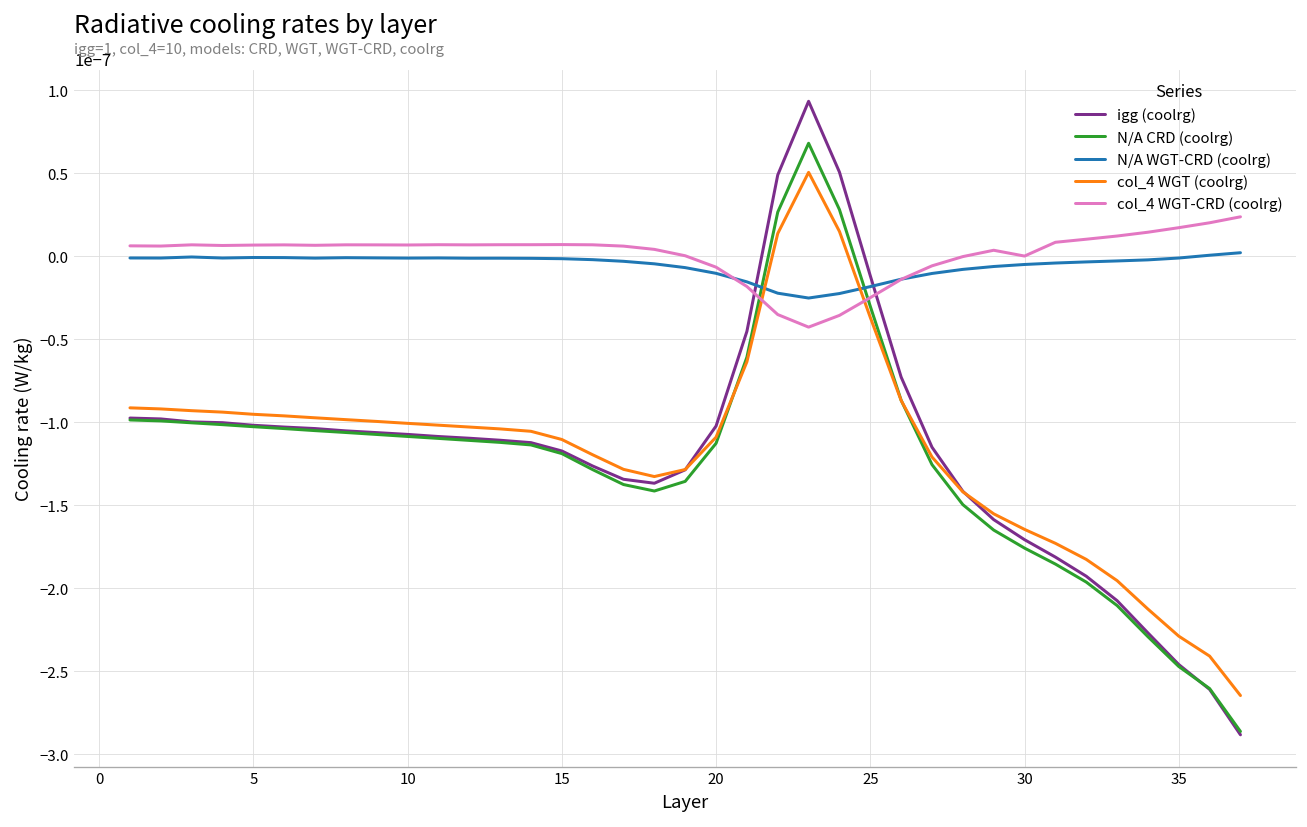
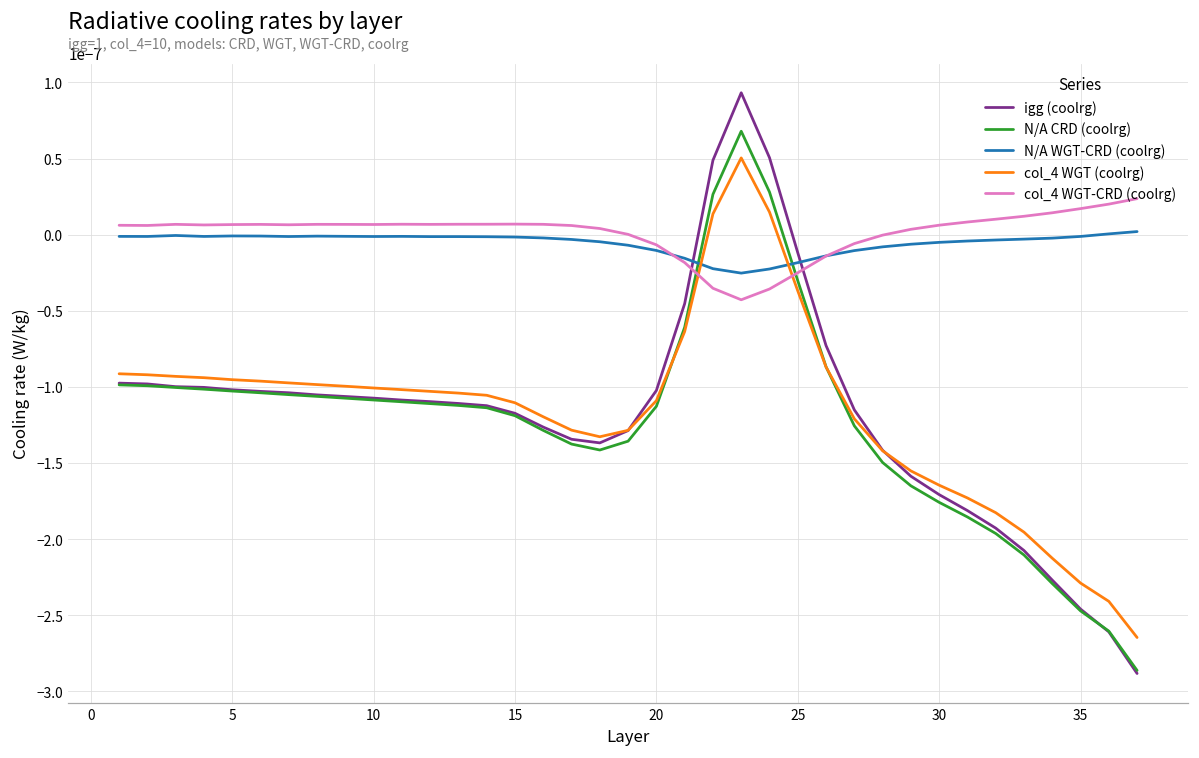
col_4 WGT-CRD (coolrg), 30: 0.00000000 -> 0.00000001
